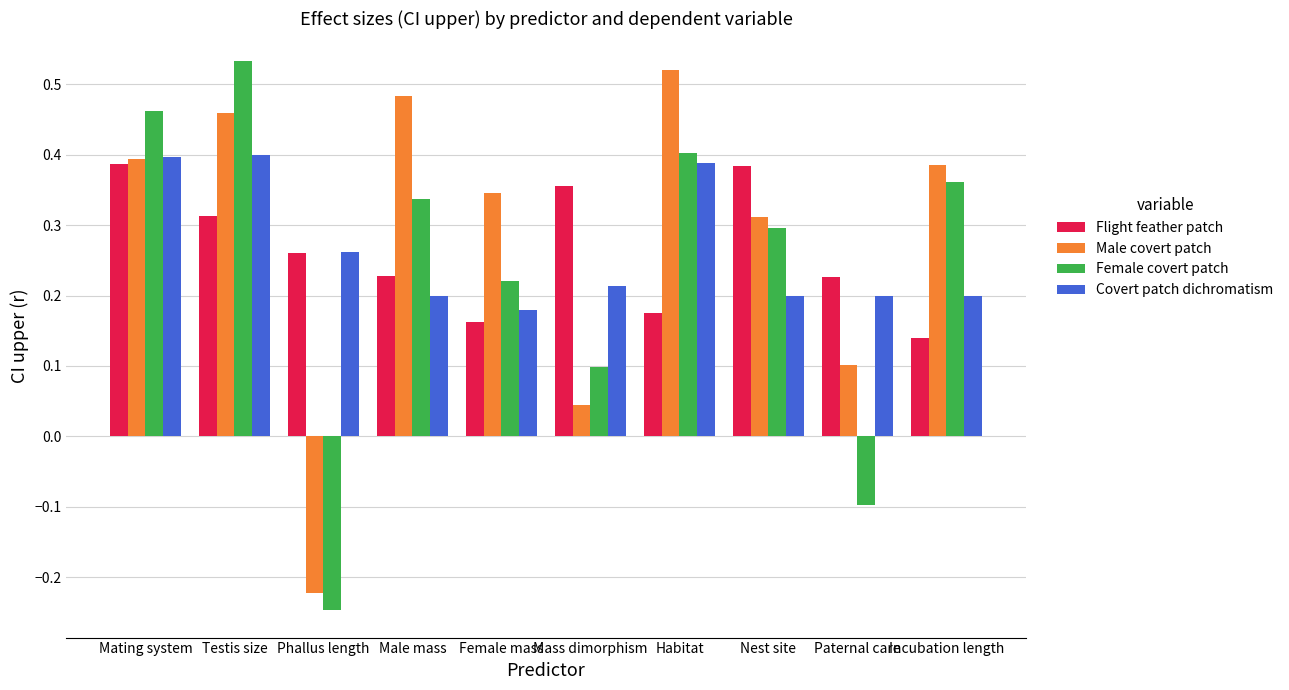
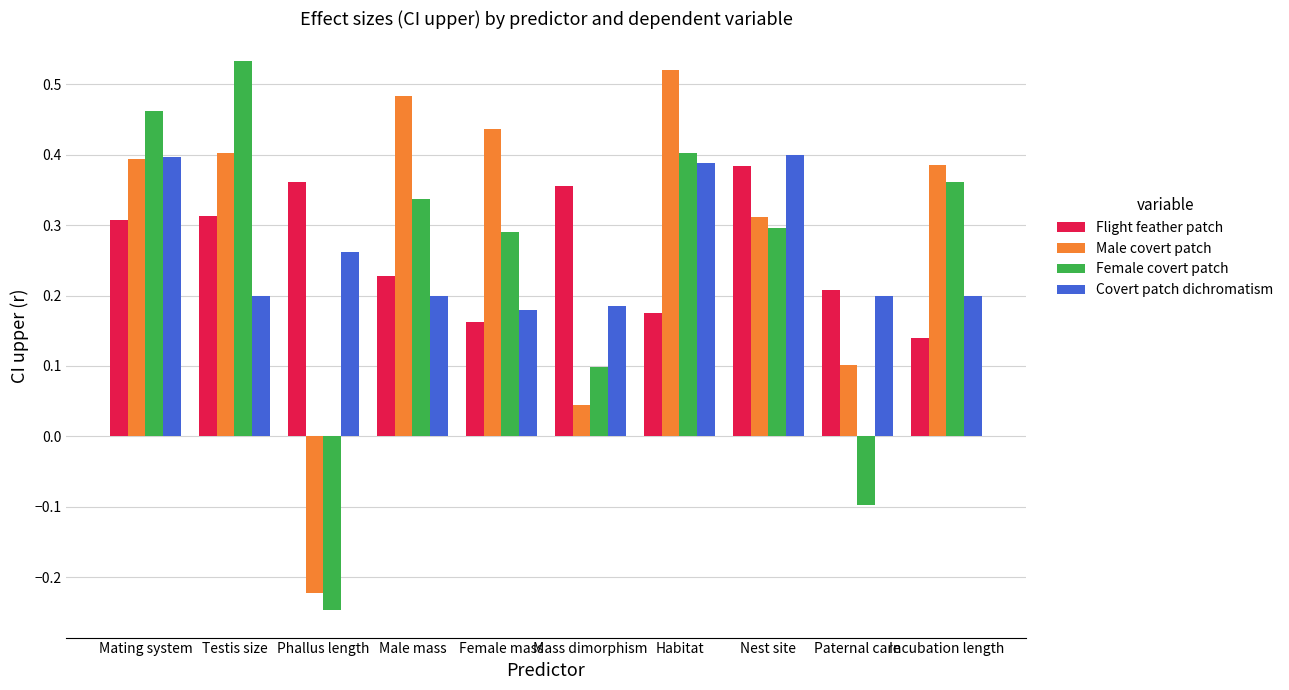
Flight feather patch, Mating system: 0.39 -> 0.31
Male covert patch, Testis size: 0.46 -> 0.40
Covert patch dichromatism, Testis size: 0.4 -> 0.2
Flight feather patch, Phallus length: 0.26 -> 0.36
Male covert patch, Female mass: 0.35 -> 0.44
Female covert patch, Female mass: 0.22 -> 0.29
Covert patch dichromatism, Mass dimorphism: 0.21 -> 0.19
Covert patch dichromatism, Nest site: 0.2 -> 0.4
Flight feather patch, Paternal care: 0.23 -> 0.21
